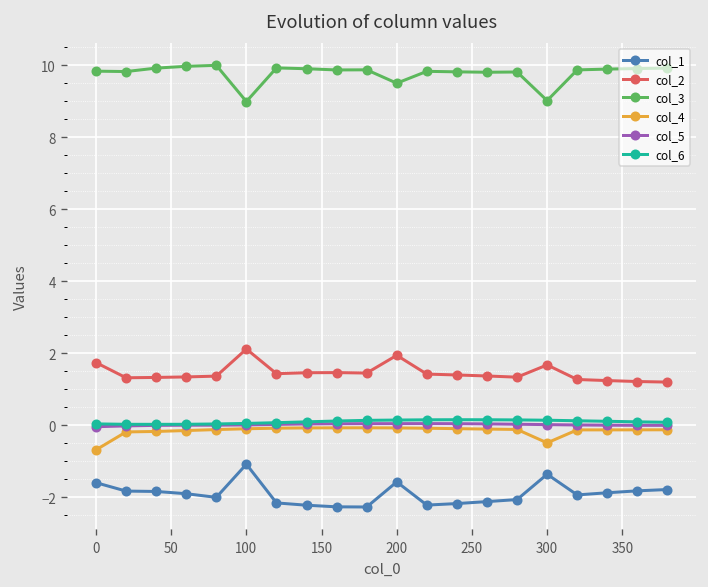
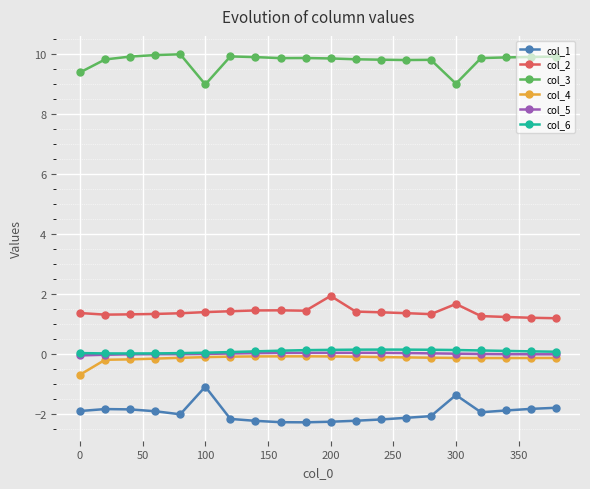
col_1, 0: -1.6 -> -1.9
col_2, 0: 1.7 -> 1.4
col_3, 0: 9.8 -> 9.4
col_2, 100: 2.1 -> 1.4
col_1, 200: -1.6 -> -2.2
col_3, 200: 9.5 -> 9.9
col_4, 300: -0.5 -> -0.1
